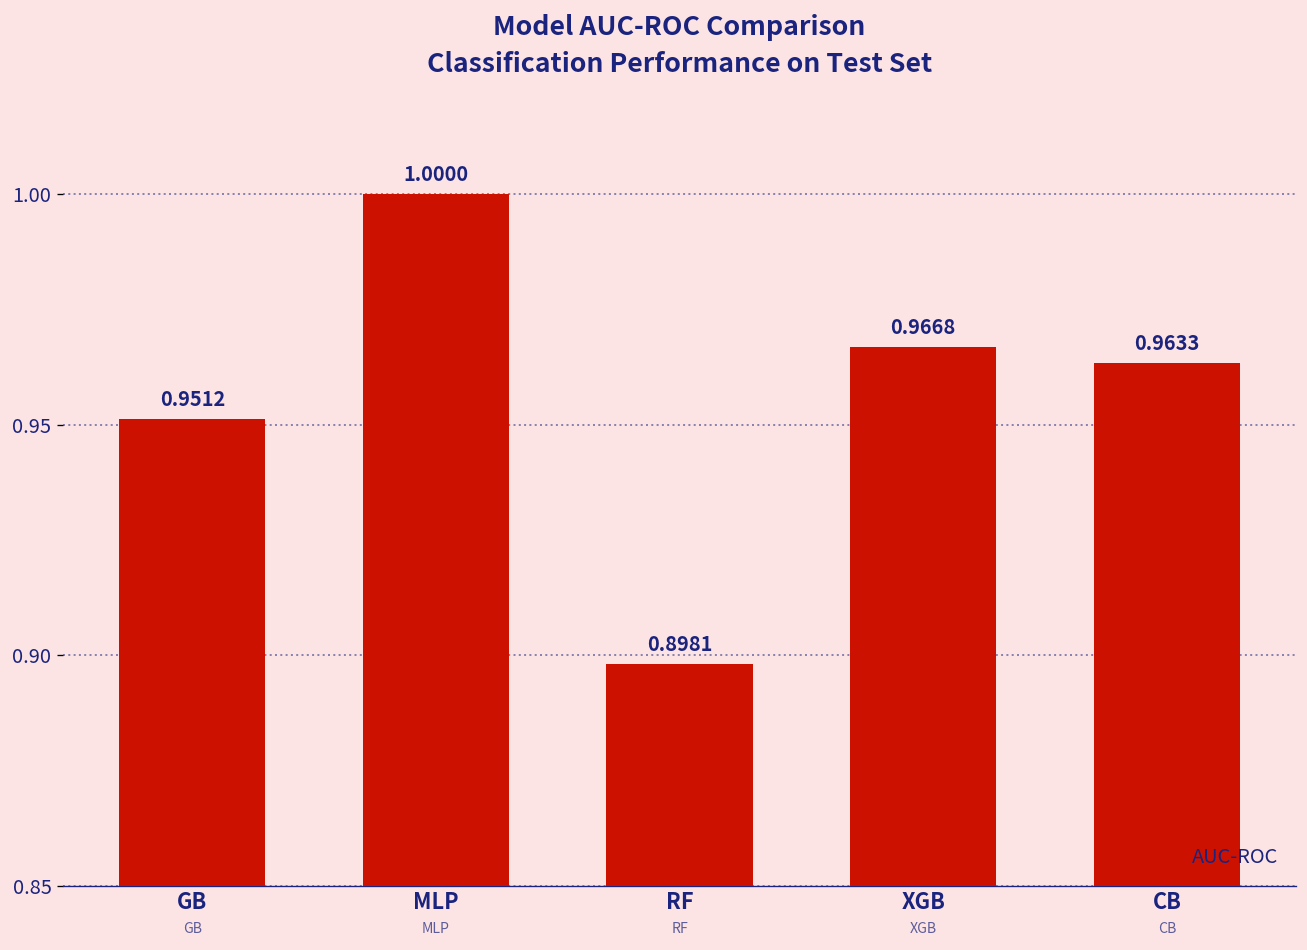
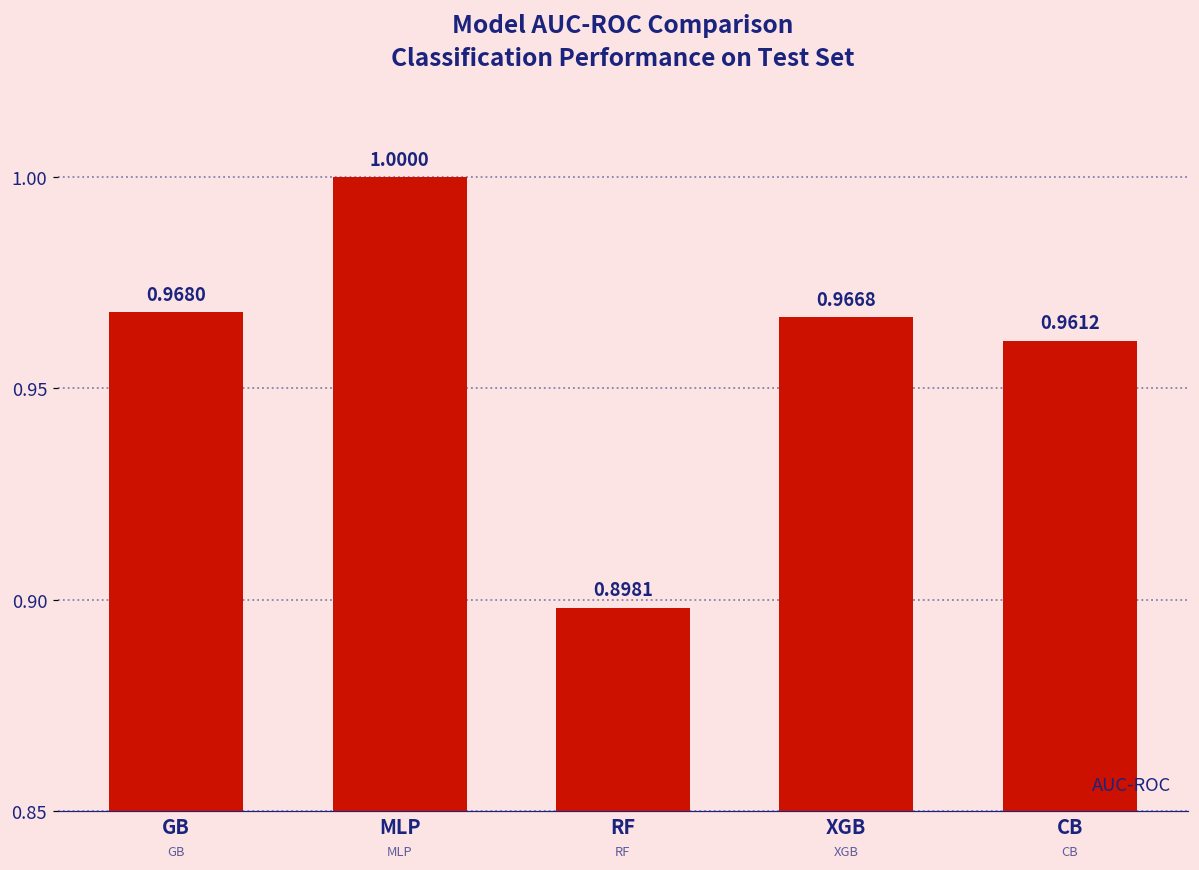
GB: 0.9512 -> 0.9680
CB: 0.9633 -> 0.9612
